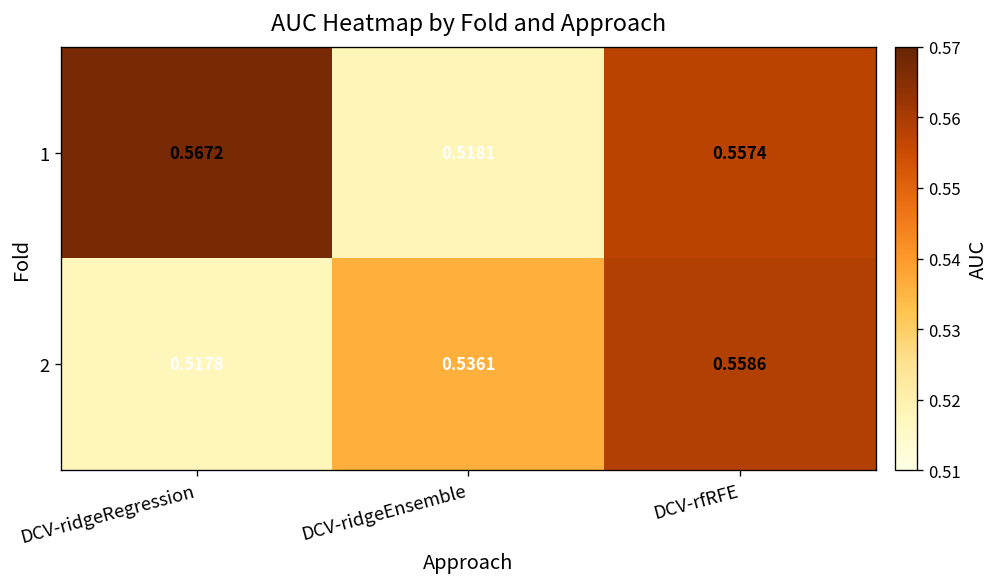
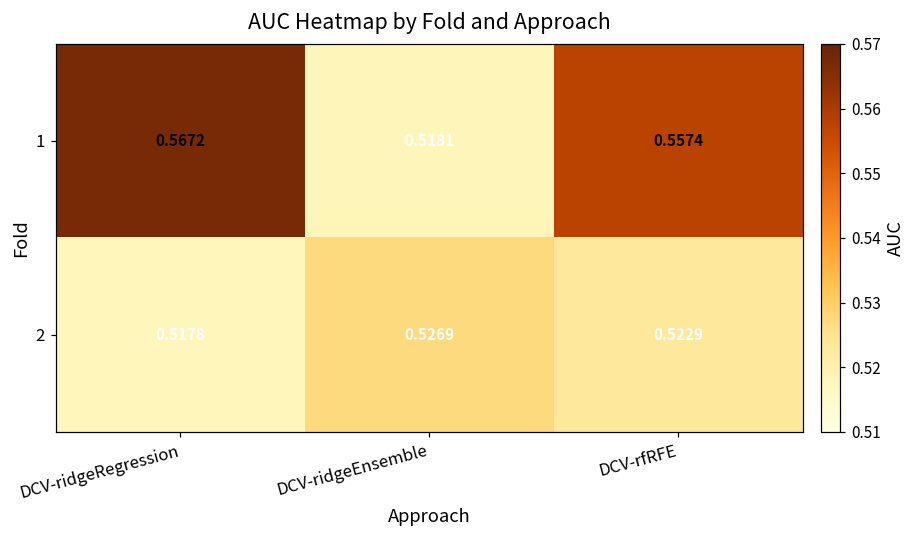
2, DCV-ridgeEnsemble: 0.5361 -> 0.5269
2, DCV-rfRFE: 0.5586 -> 0.5229
